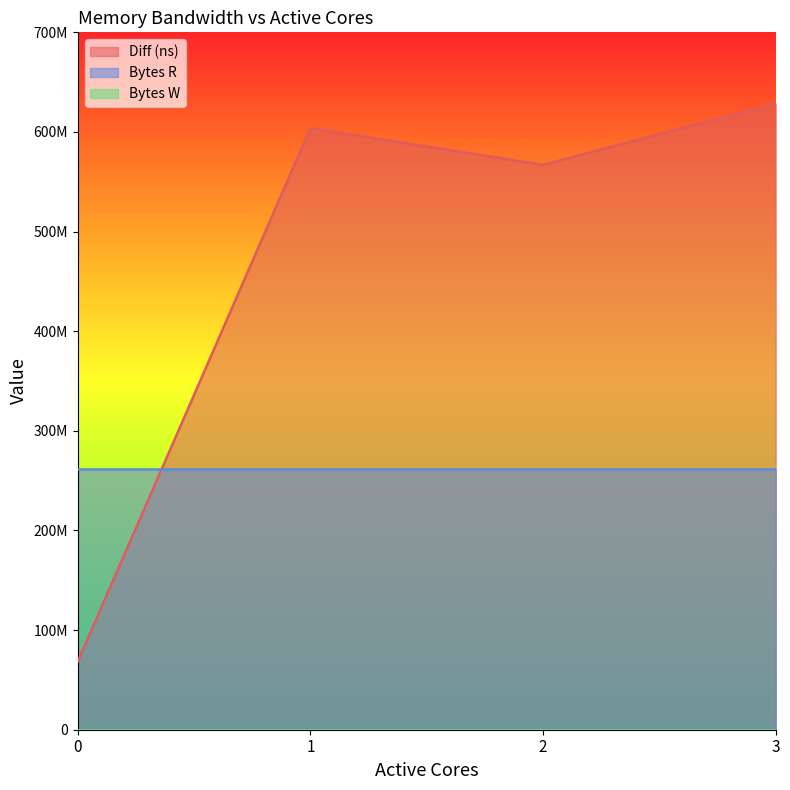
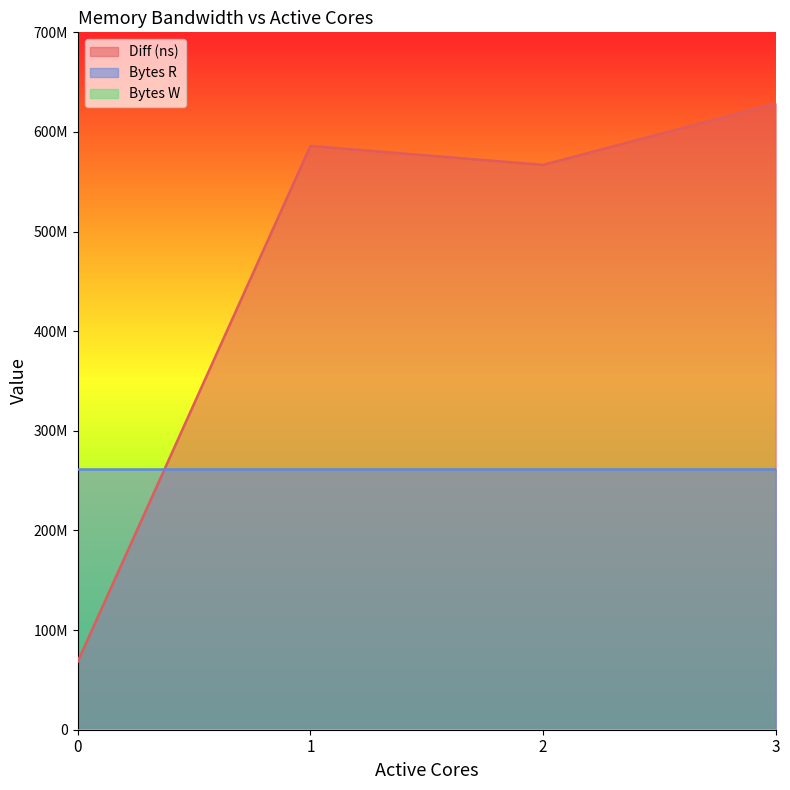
Diff (ns), 1: 600000000 -> 590000000
